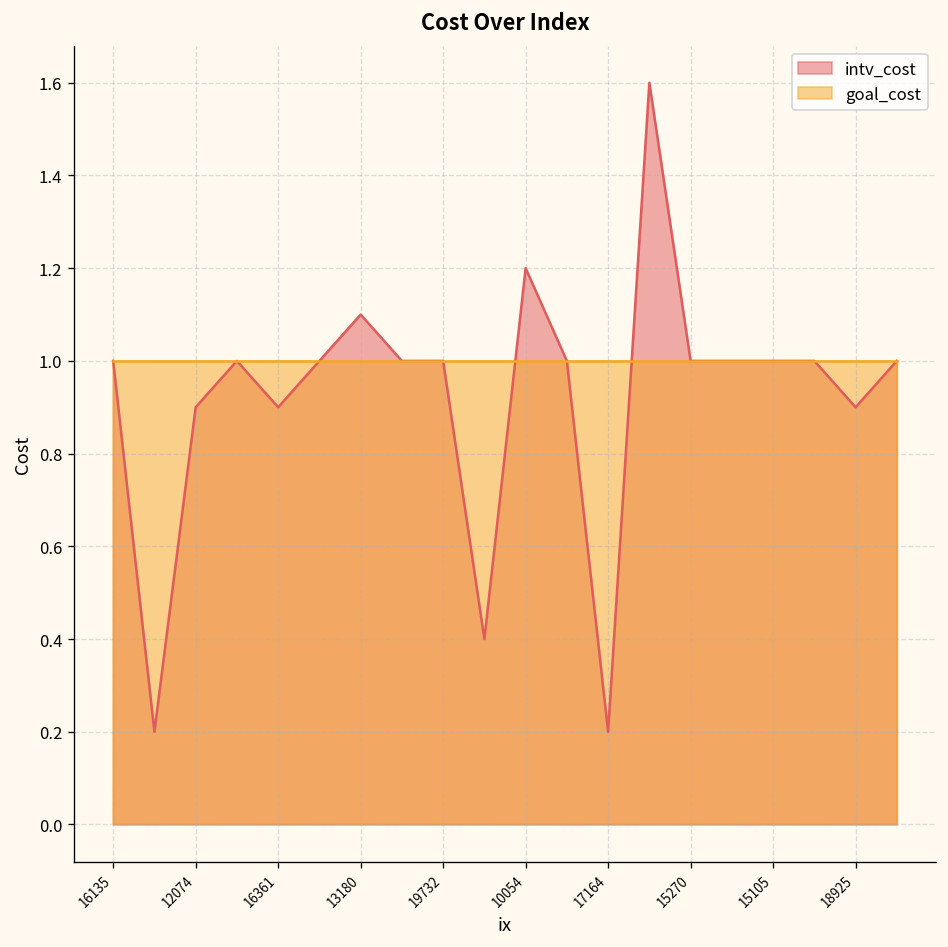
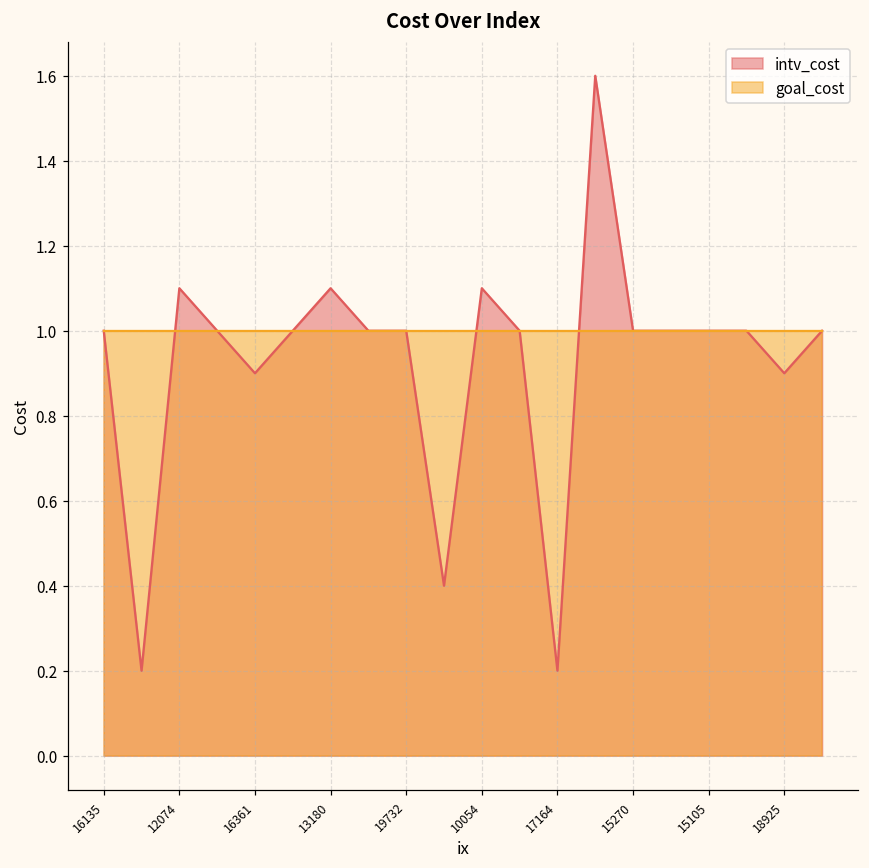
intv_cost, 12074: 0.9 -> 1.1
intv_cost, 10054: 1.2 -> 1.1
